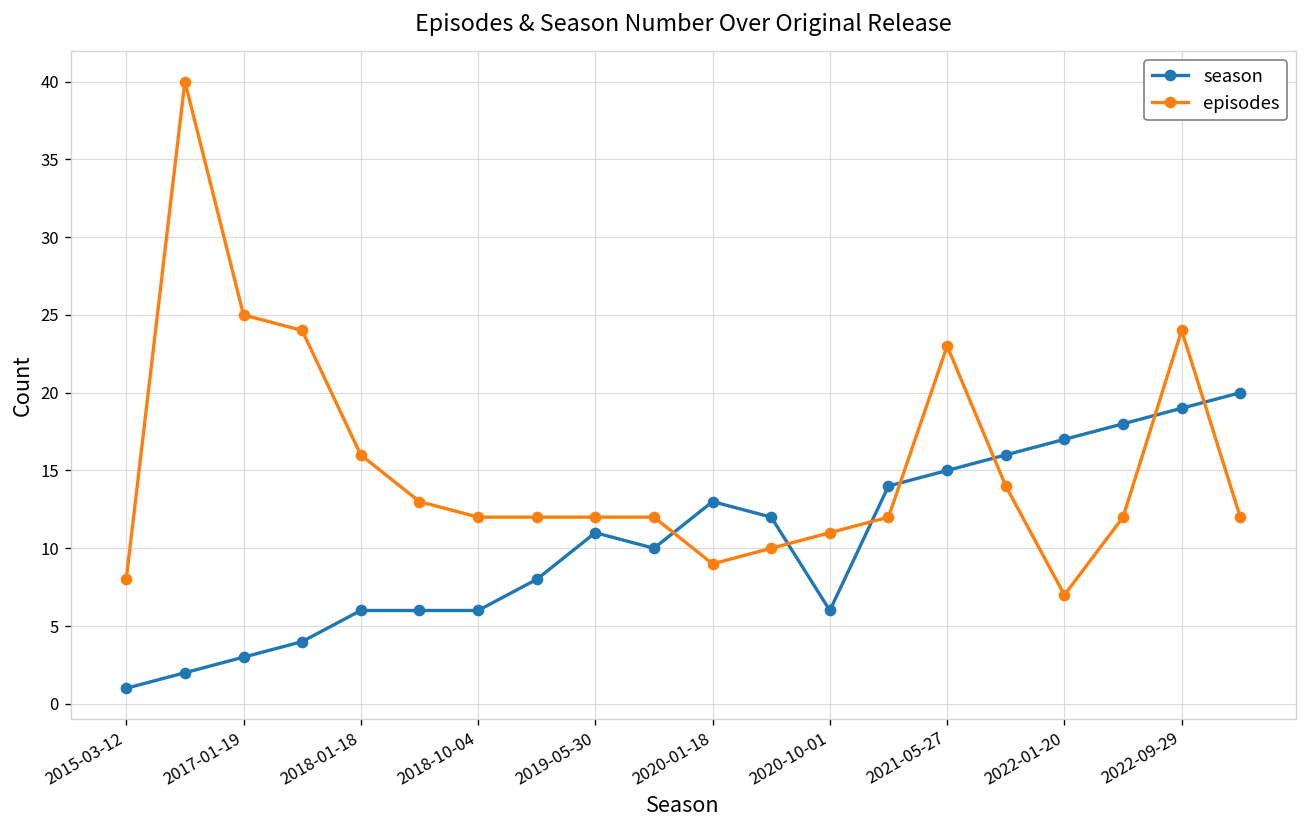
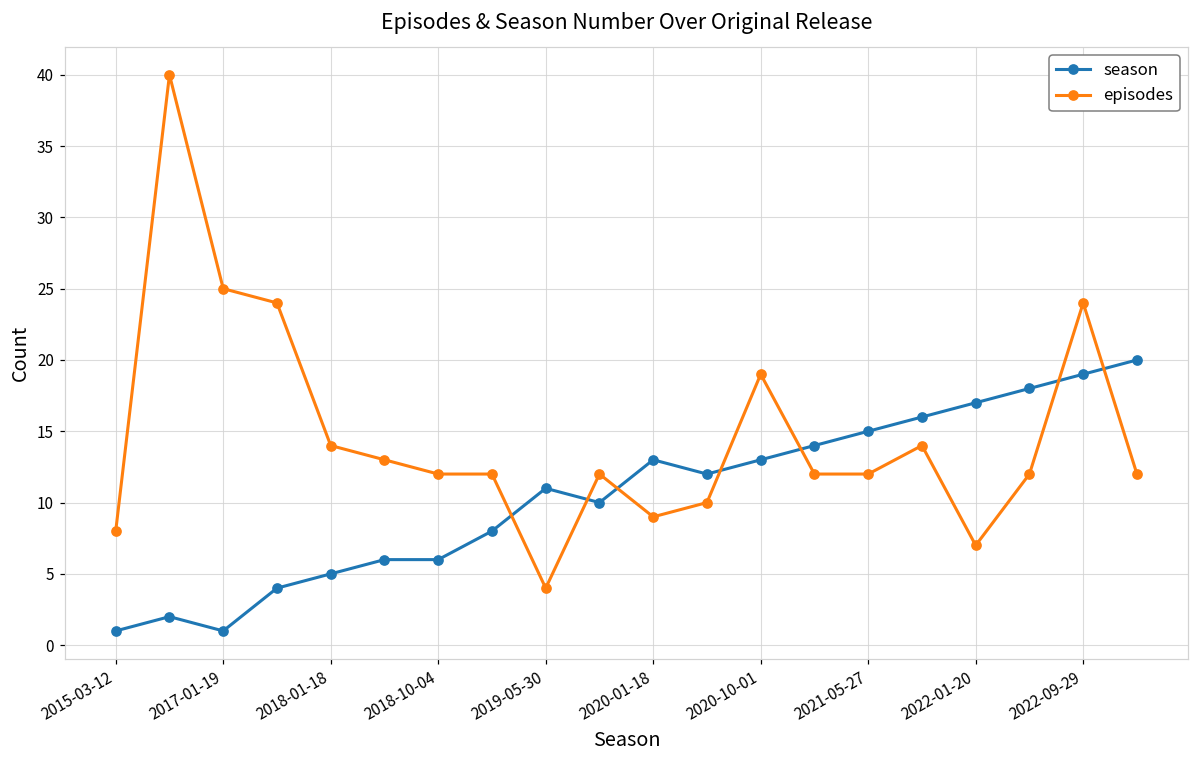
season, 2017-01-19: 3 -> 1
season, 2018-01-18: 6 -> 5
episodes, 2018-01-18: 16 -> 14
episodes, 2019-05-30: 12 -> 4
season, 2020-10-01: 6 -> 13
episodes, 2020-10-01: 11 -> 19
episodes, 2021-05-27: 23 -> 12
